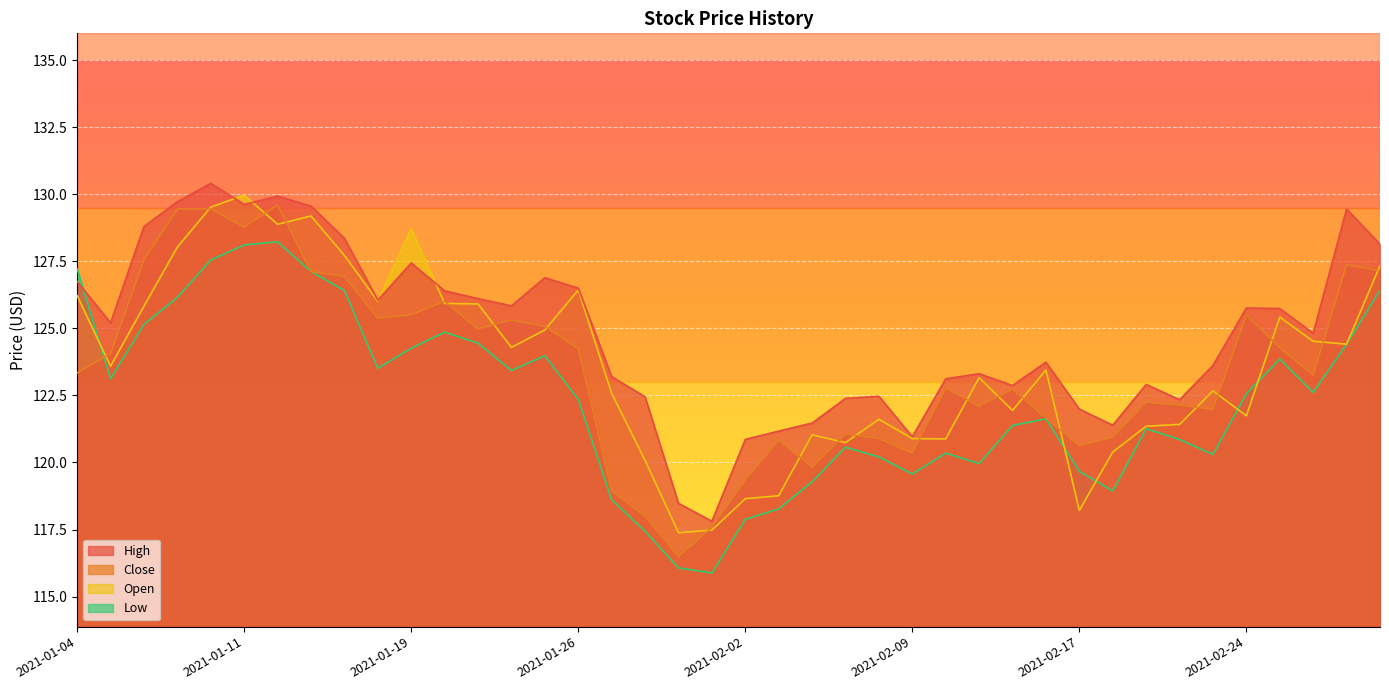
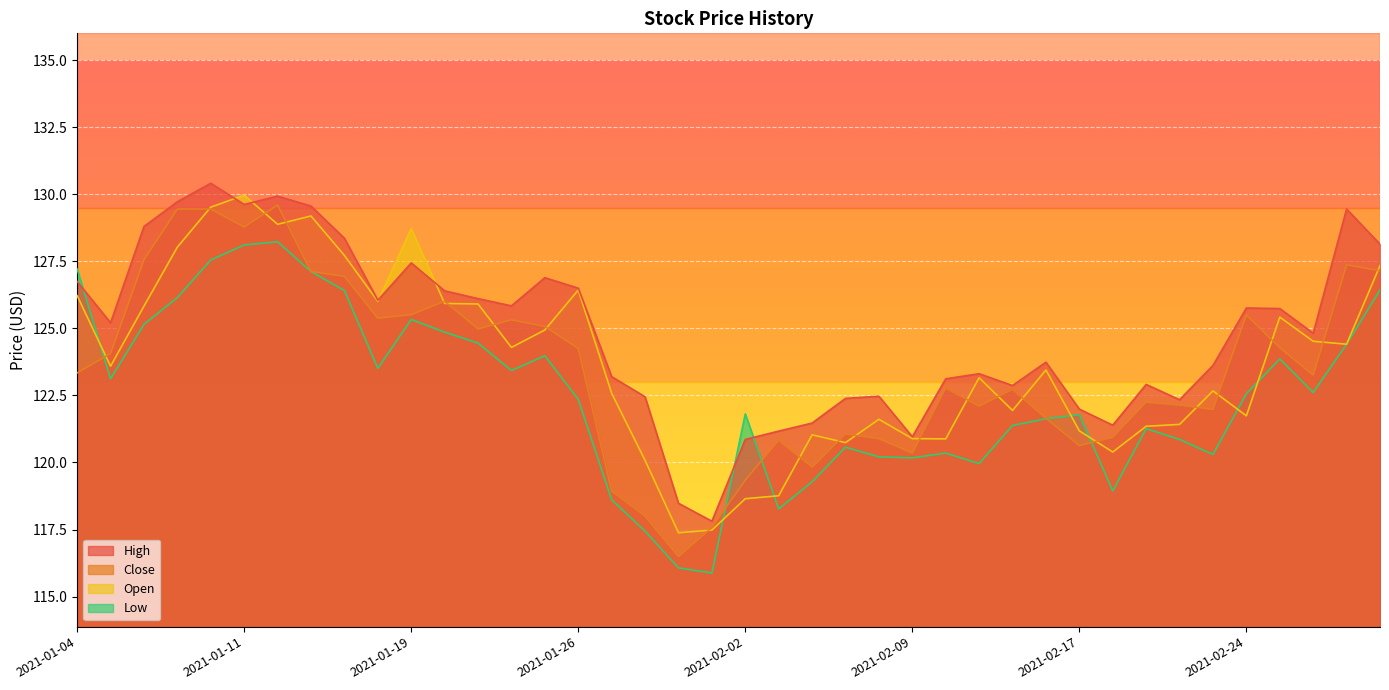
Low, 2021-01-19: 124.3 -> 125.3
Low, 2021-02-02: 117.9 -> 121.8
Low, 2021-02-09: 119.6 -> 120.2
Low, 2021-02-17: 119.7 -> 121.8
Open, 2021-02-17: 118.2 -> 121.2
